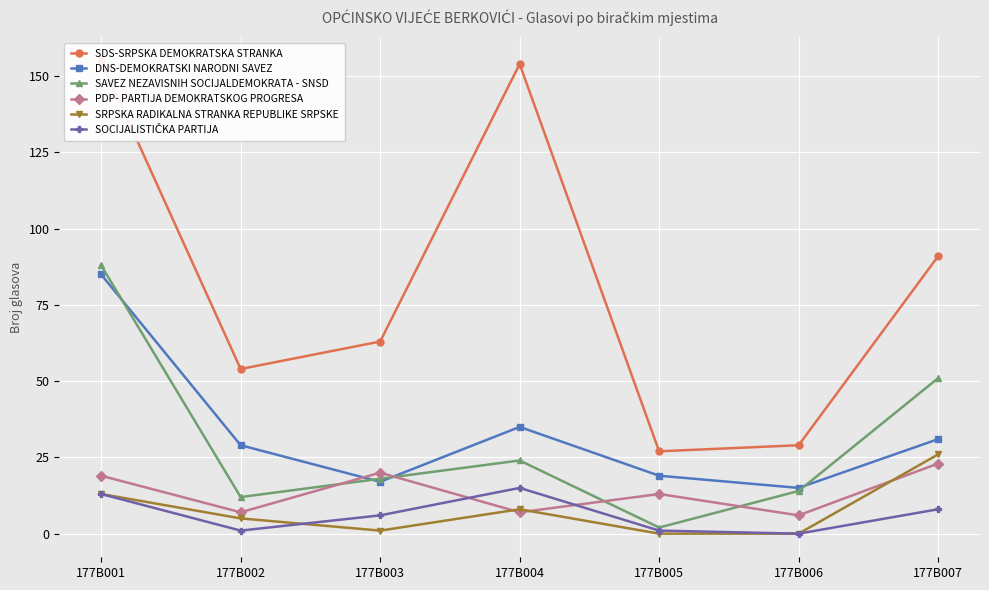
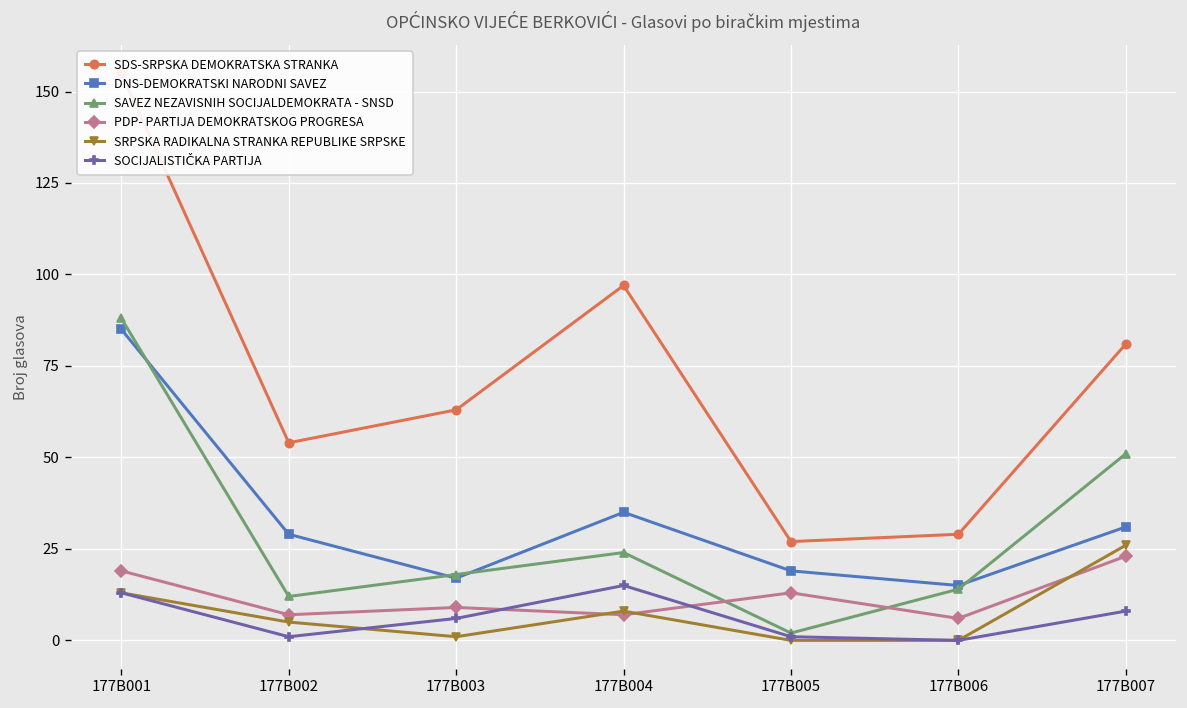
PDP- PARTIJA DEMOKRATSKOG PROGRESA, 177B003: 20 -> 9
SDS-SRPSKA DEMOKRATSKA STRANKA, 177B004: 154 -> 97
SDS-SRPSKA DEMOKRATSKA STRANKA, 177B007: 91 -> 81
